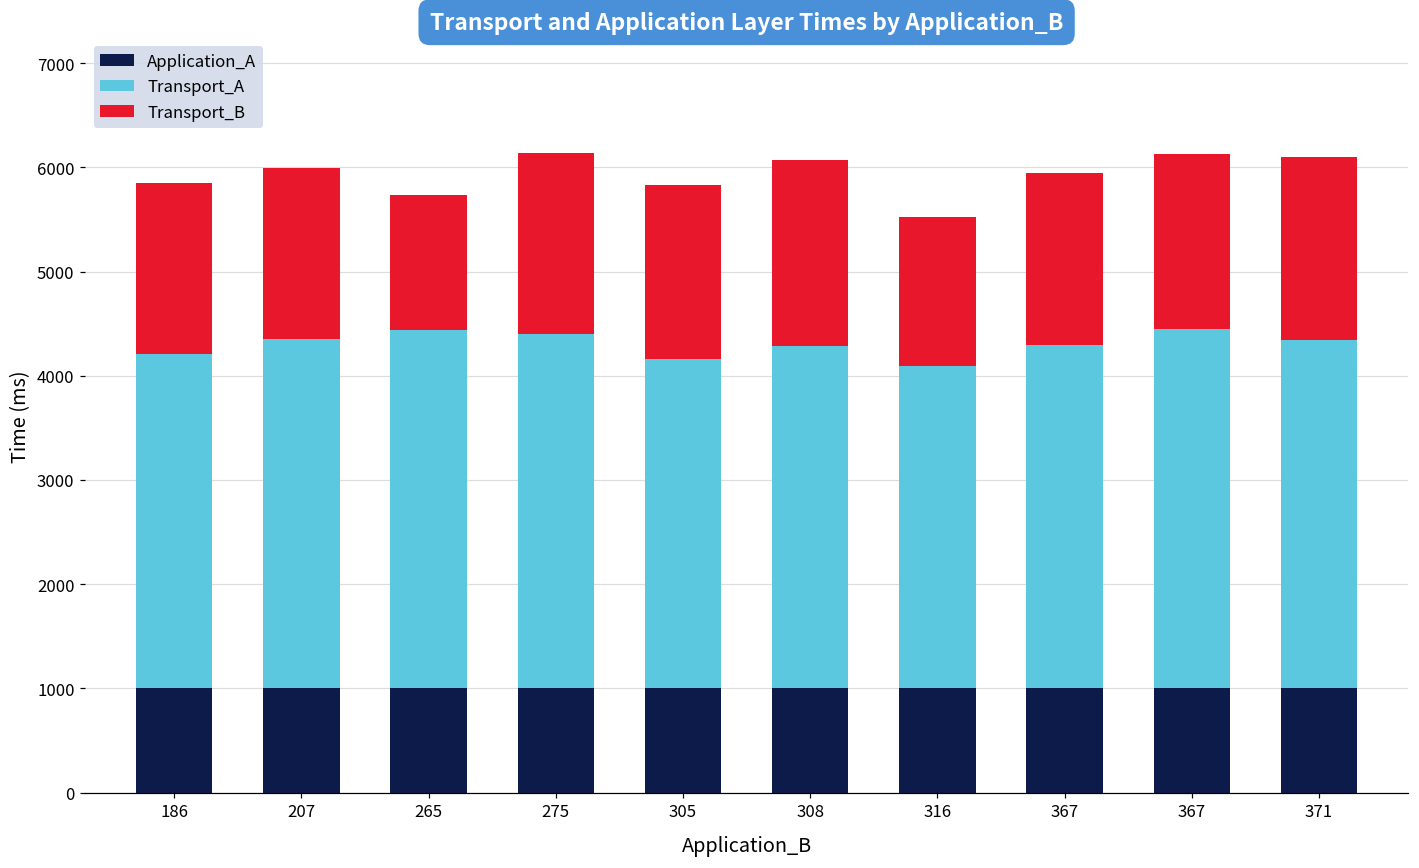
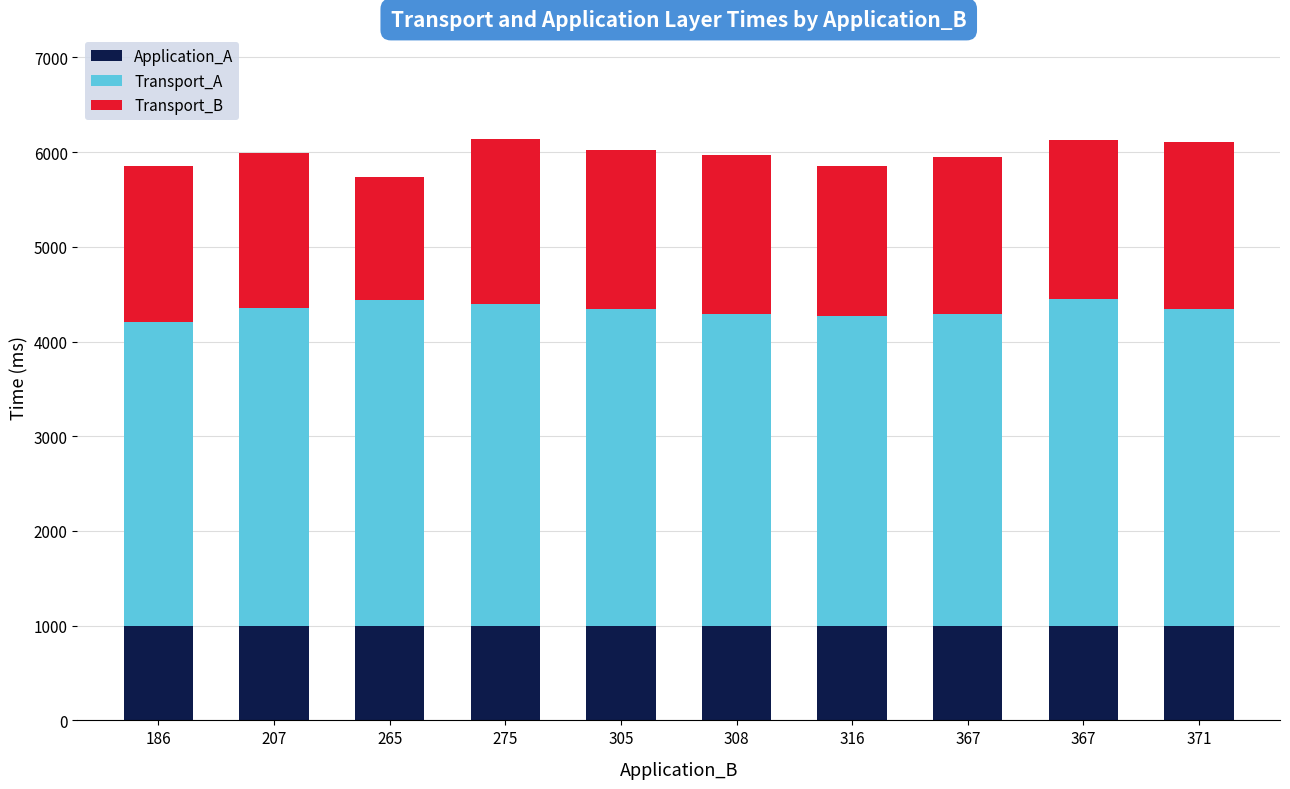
Transport_A, 305: 3200 -> 3300
Transport_B, 308: 1800 -> 1700
Transport_A, 316: 3100 -> 3300
Transport_B, 316: 1400 -> 1600
